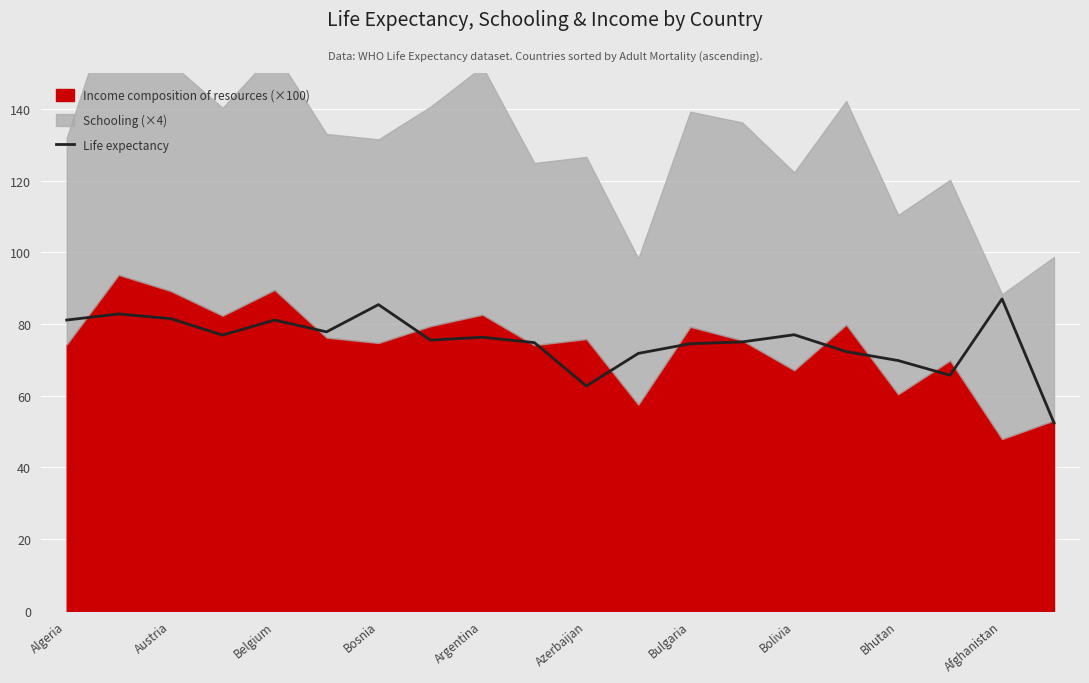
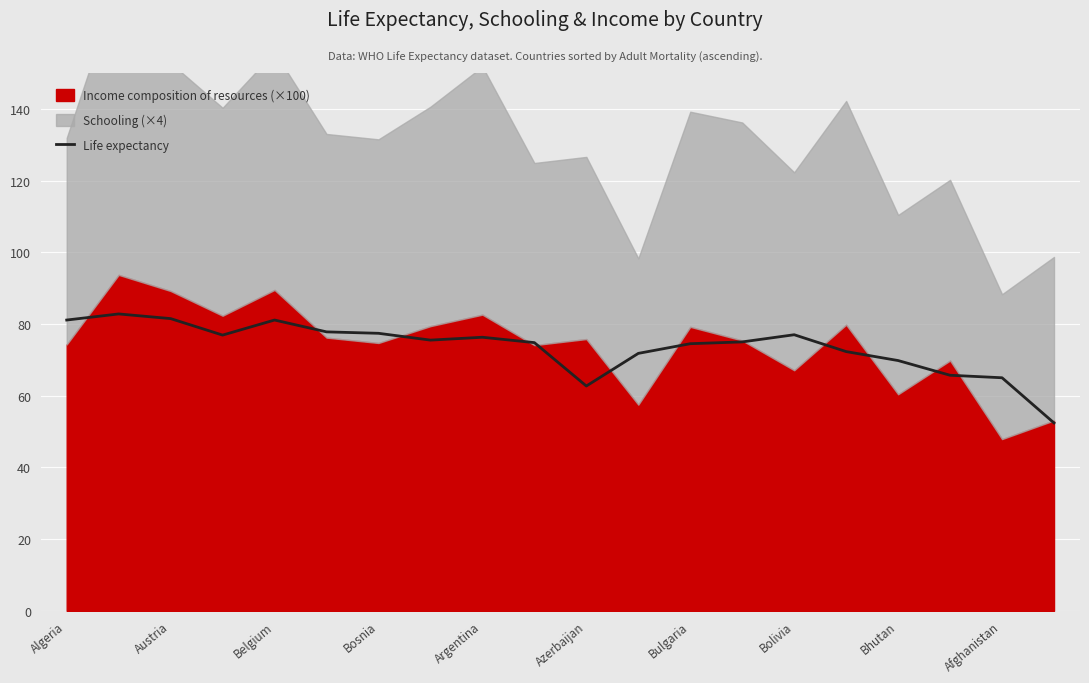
Life expectancy, Bosnia: 85 -> 77
Life expectancy, Afghanistan: 87 -> 65
